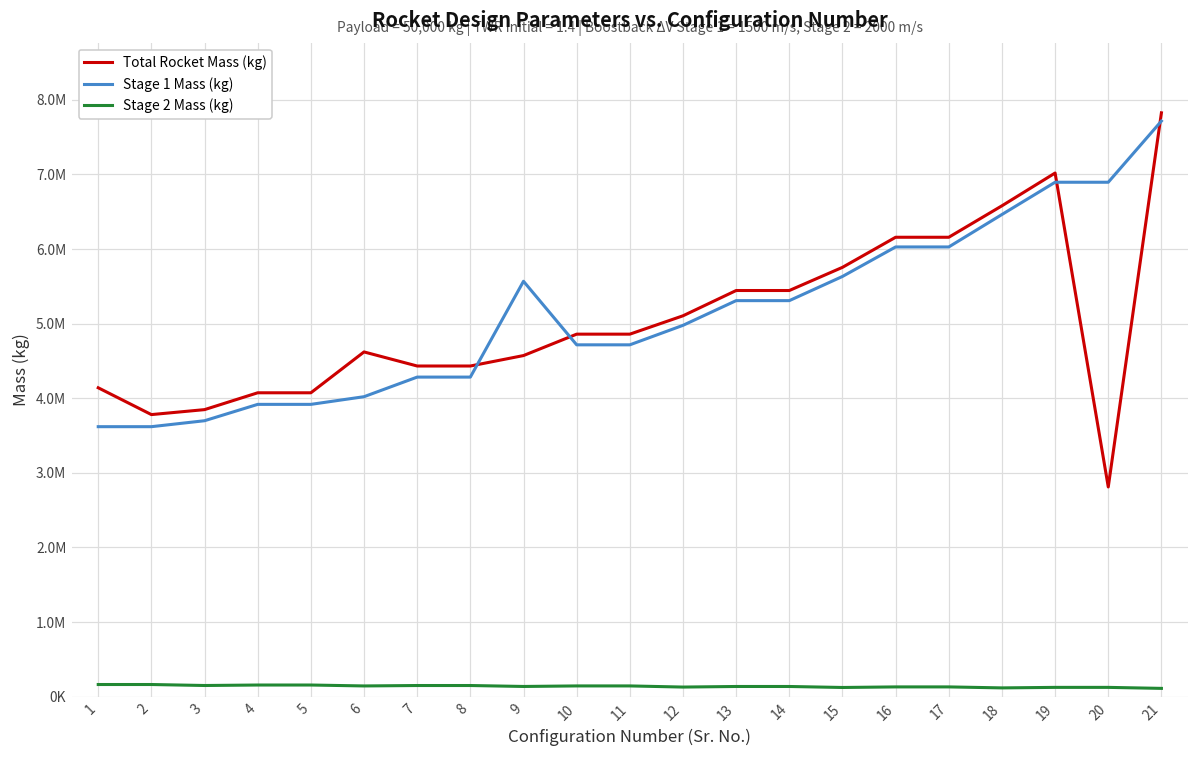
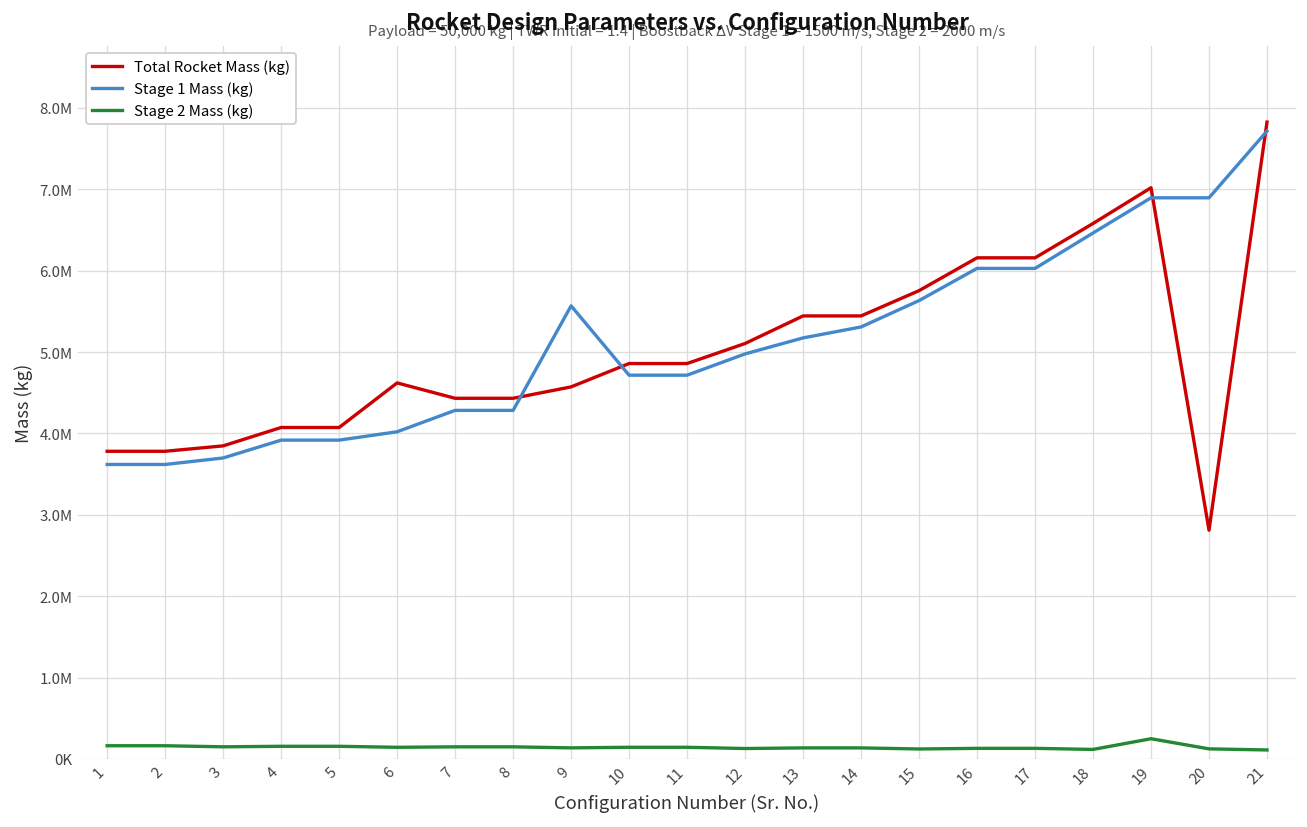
Total Rocket Mass (kg), 1: 4100000 -> 3800000
Stage 1 Mass (kg), 13: 5300000 -> 5200000
Stage 2 Mass (kg), 19: 100000 -> 200000
